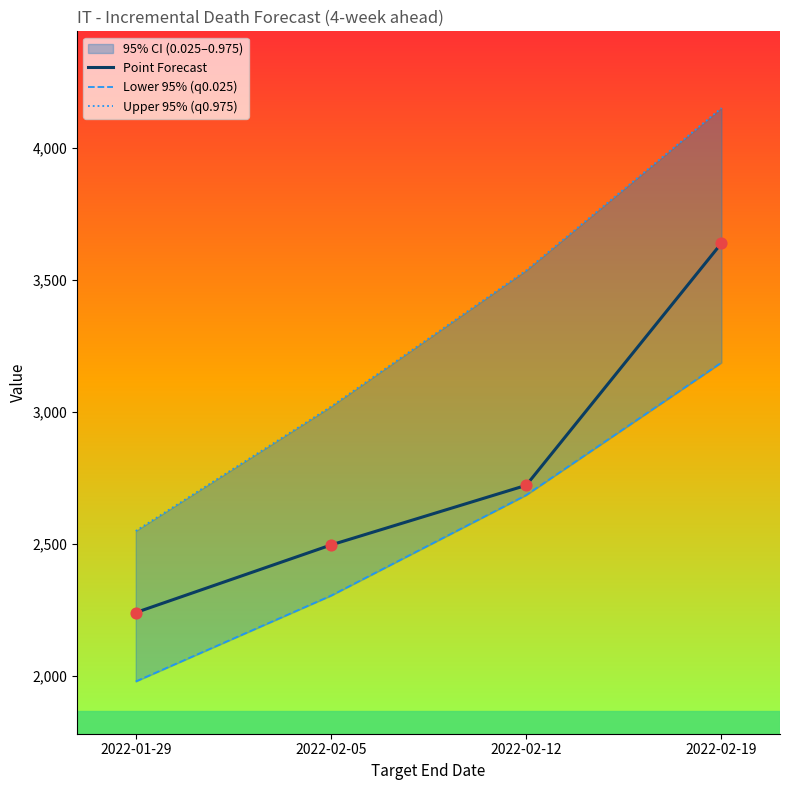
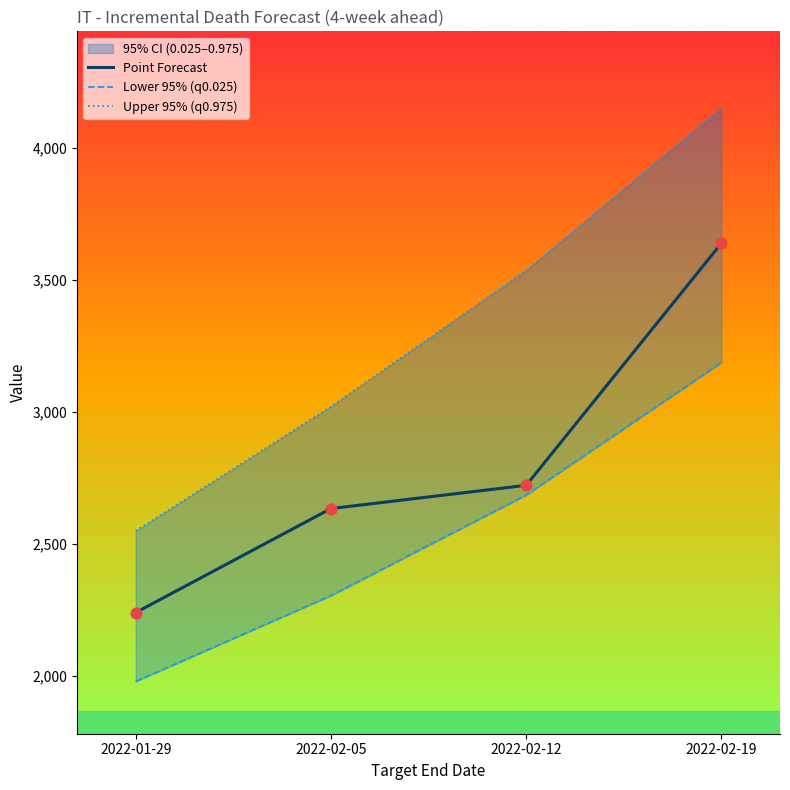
Point Forecast, 2022-02-05: 2,500 -> 2,630
